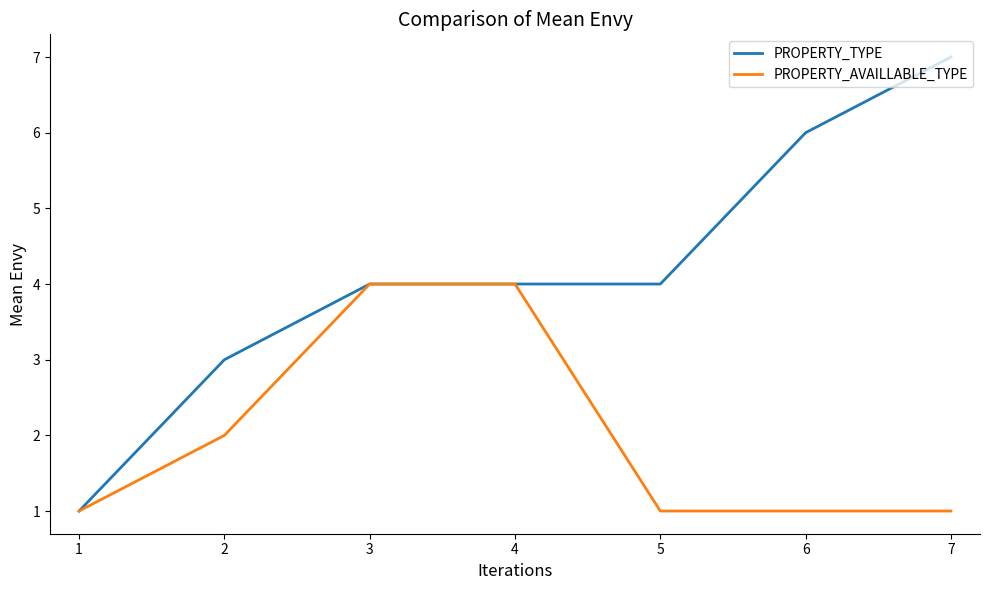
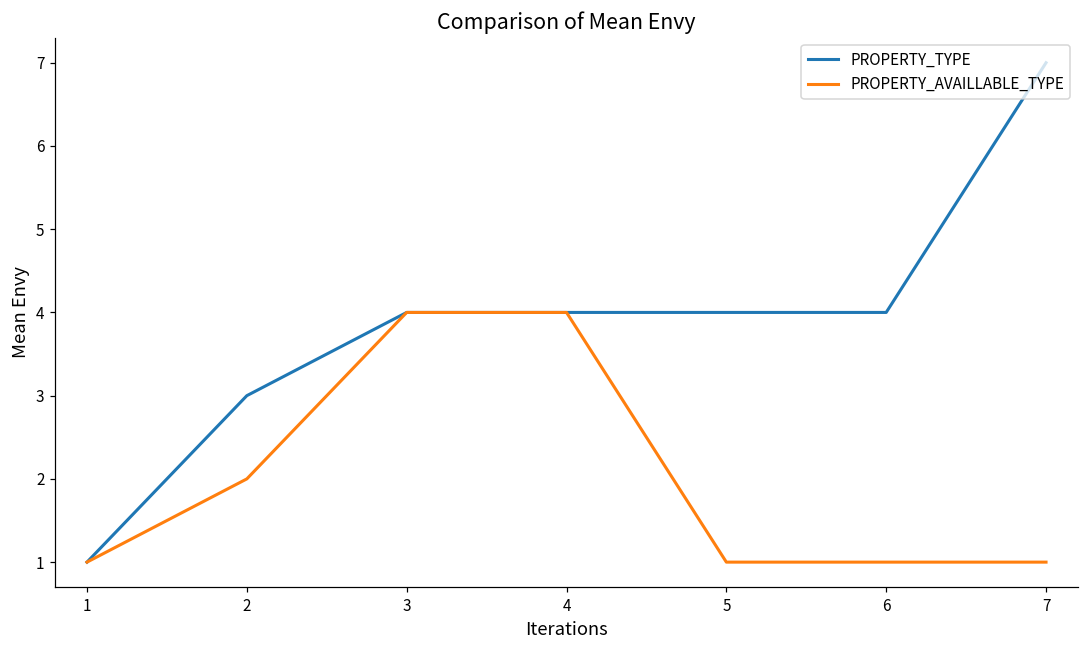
PROPERTY_TYPE, 6: 6 -> 4
